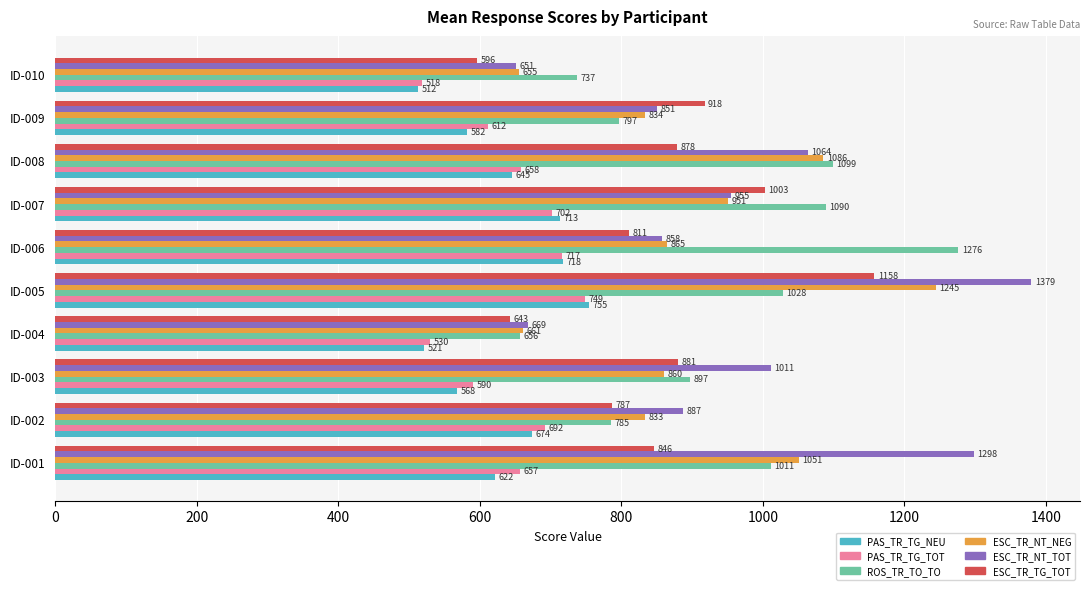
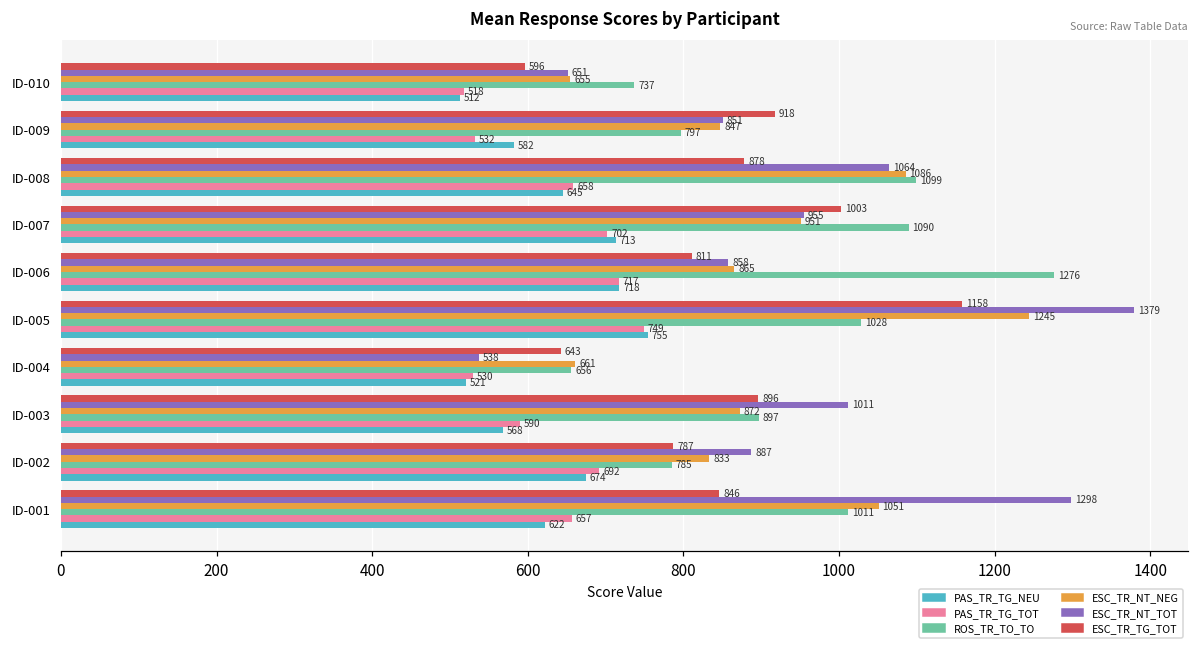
ESC_TR_NT_NEG, ID-009: 834 -> 847
PAS_TR_TG_TOT, ID-009: 612 -> 532
ESC_TR_NT_TOT, ID-004: 669 -> 538
ESC_TR_TG_TOT, ID-003: 881 -> 896
ESC_TR_NT_NEG, ID-003: 860 -> 872
